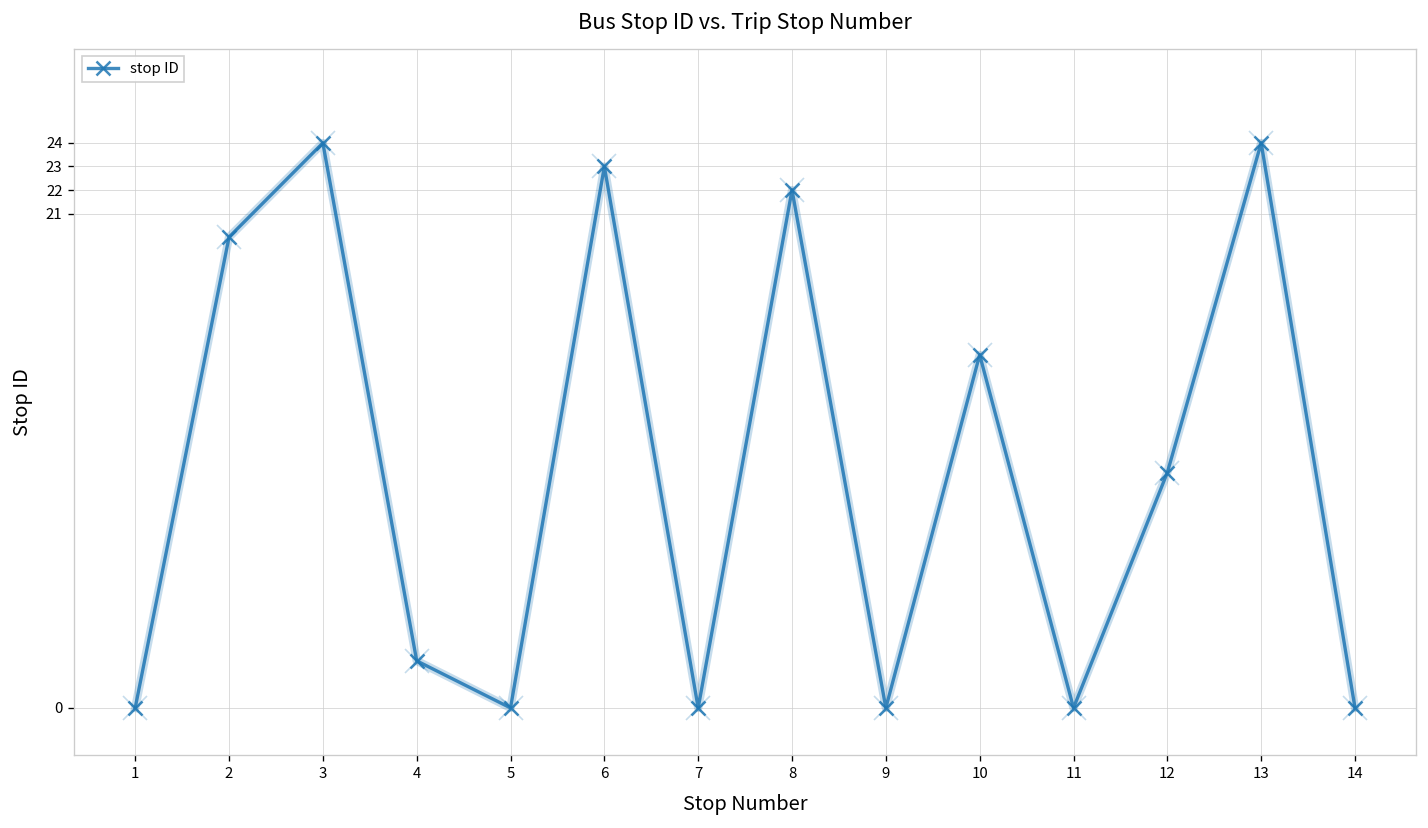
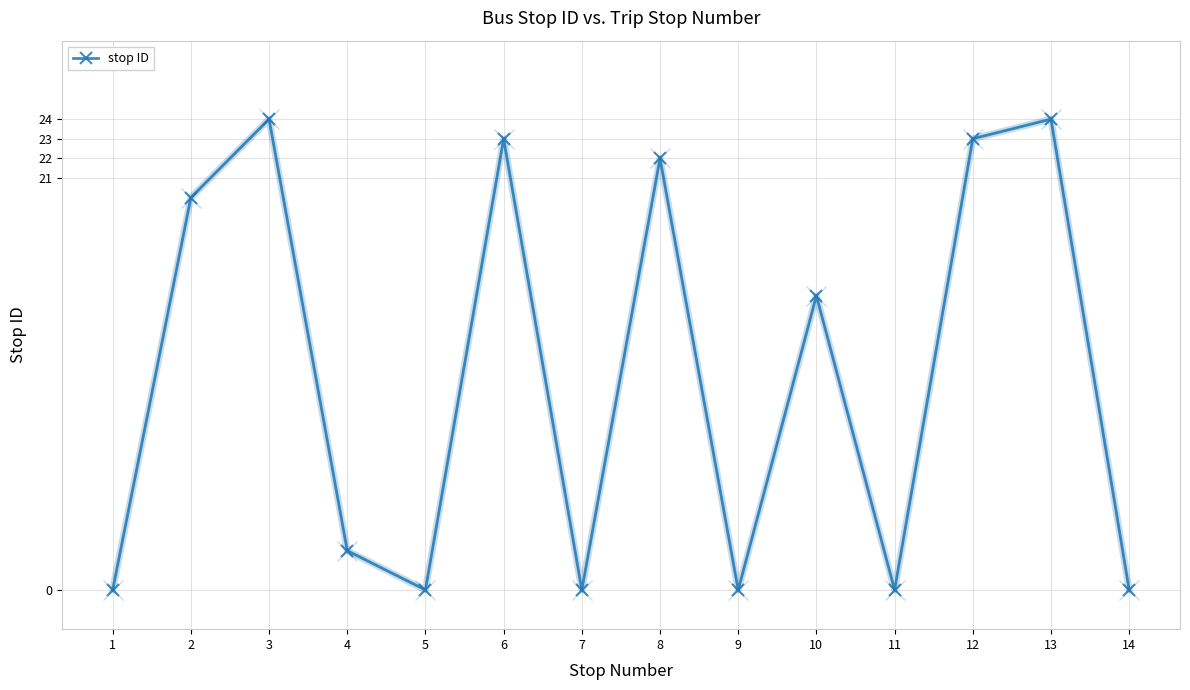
12: 10 -> 23
